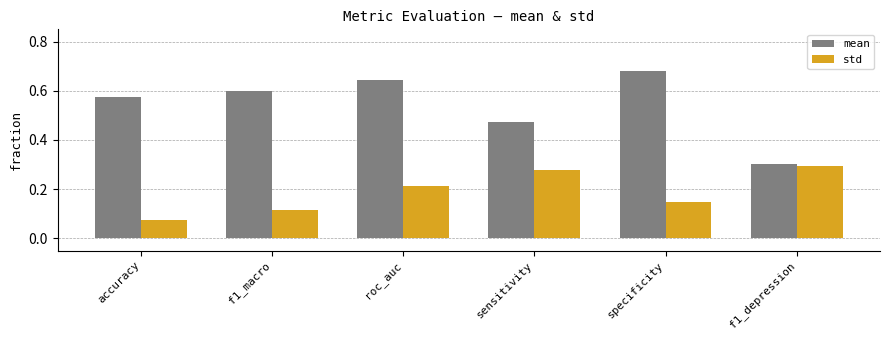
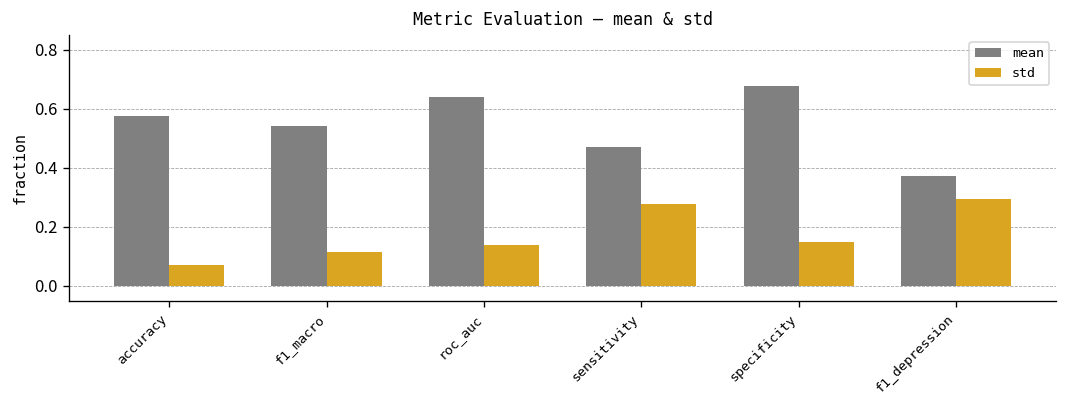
mean, f1_macro: 0.60 -> 0.54
std, roc_auc: 0.21 -> 0.14
mean, f1_depression: 0.30 -> 0.37
